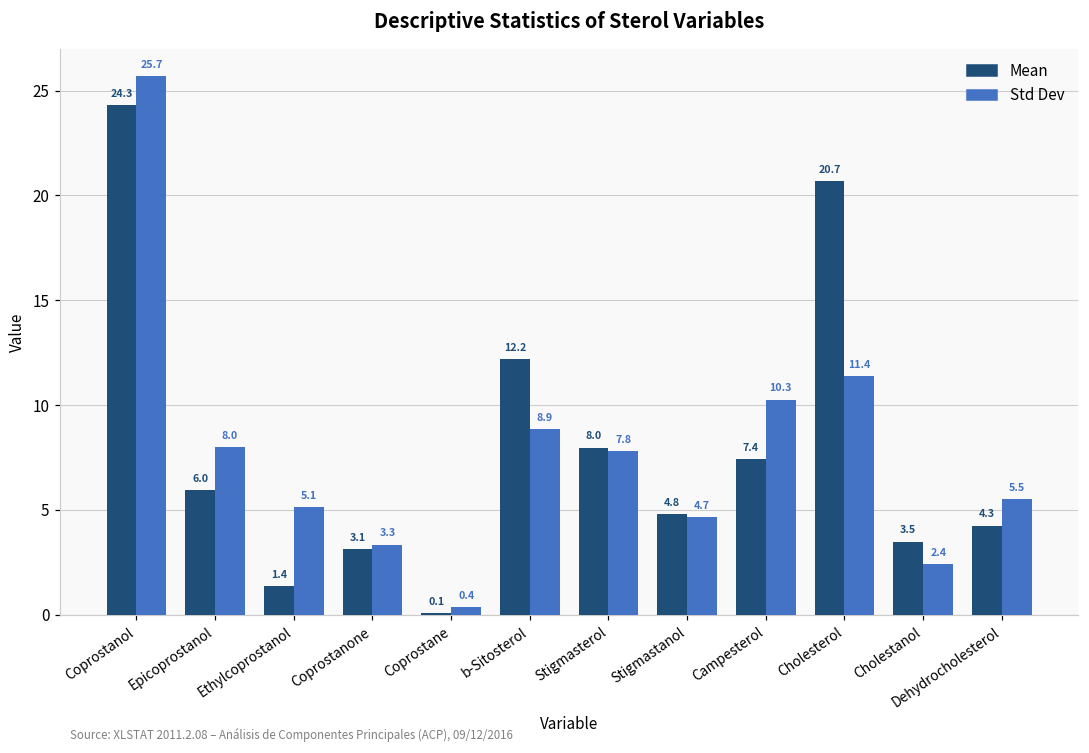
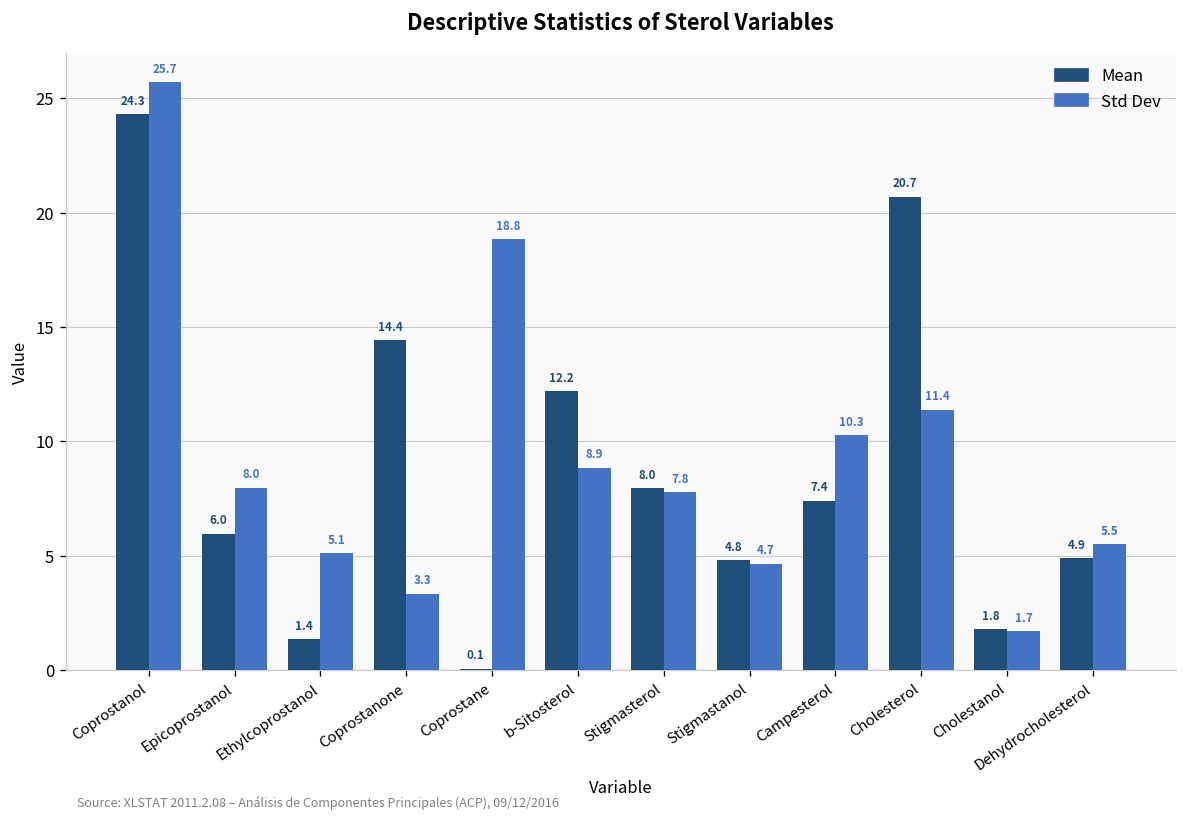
Mean, Coprostanone: 3.1 -> 14.4
Std Dev, Coprostane: 0.4 -> 18.8
Mean, Cholestanol: 3.5 -> 1.8
Std Dev, Cholestanol: 2.4 -> 1.7
Mean, Dehydrocholesterol: 4.3 -> 4.9
